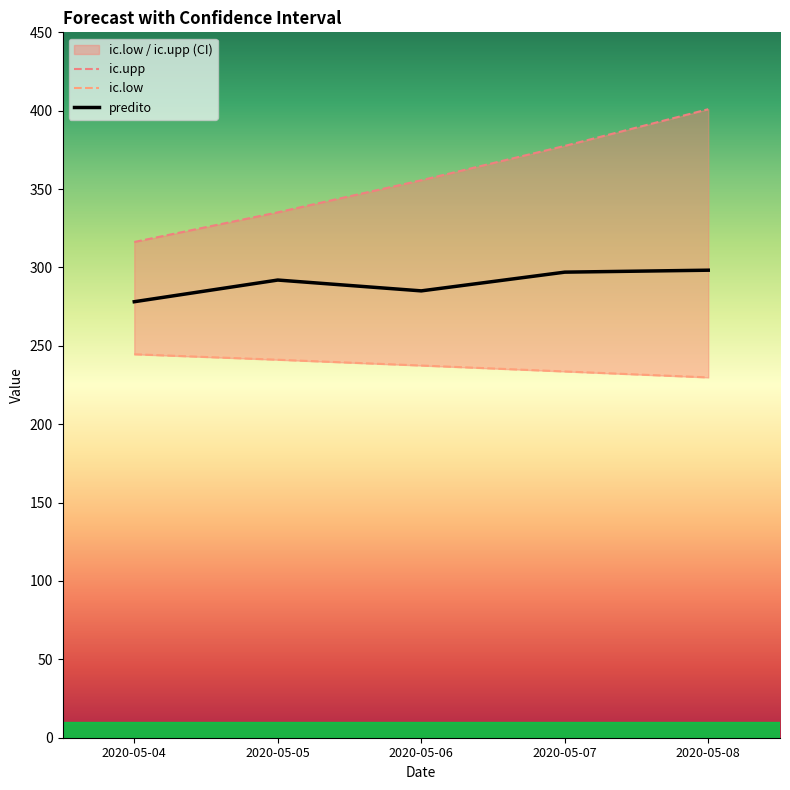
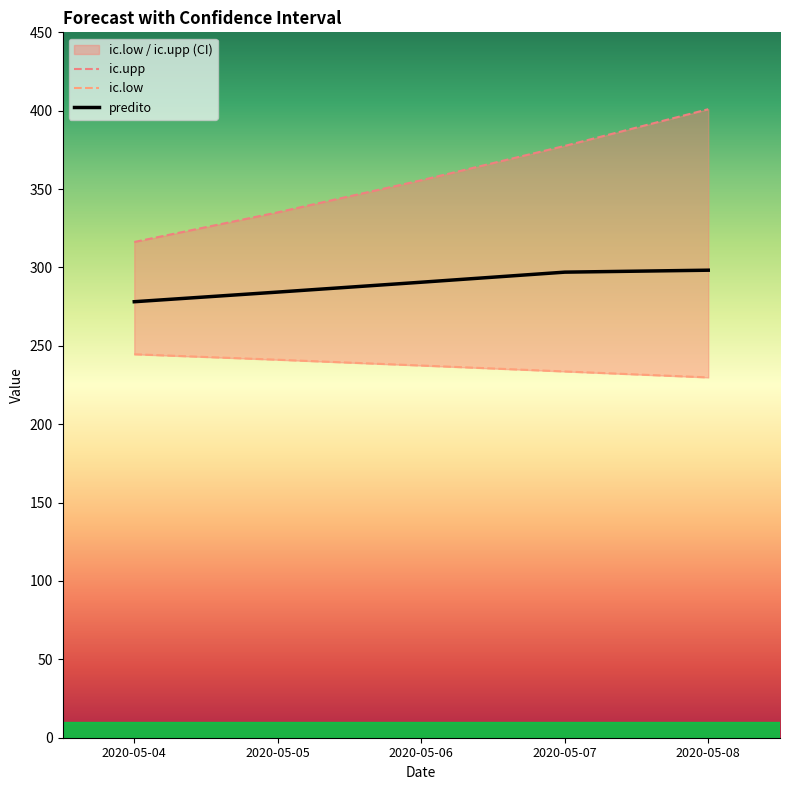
predito, 2020-05-05: 292 -> 284
predito, 2020-05-06: 285 -> 291
